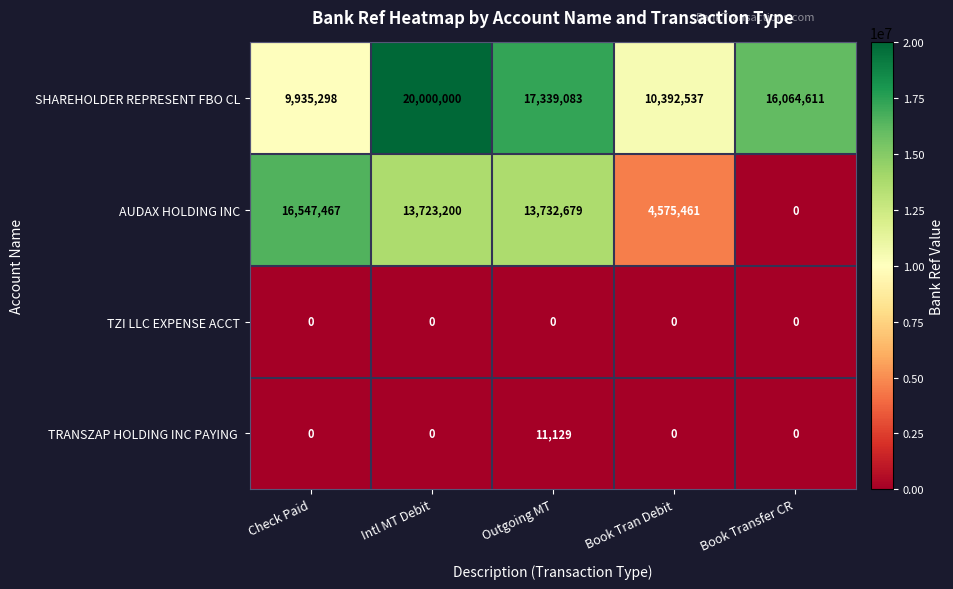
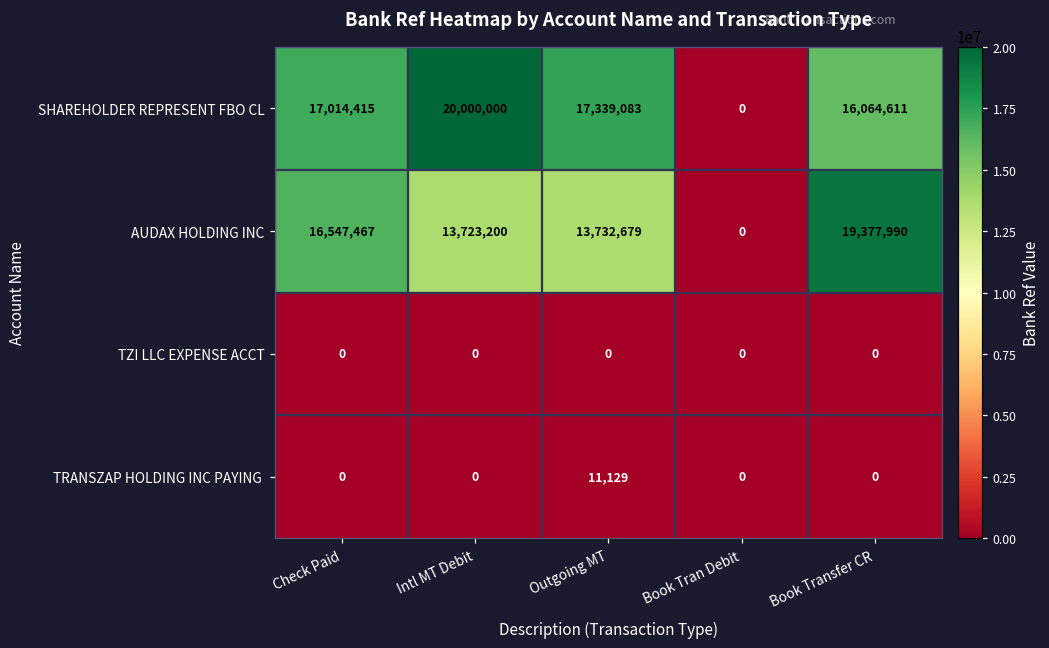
SHAREHOLDER REPRESENT FBO CL, Check Paid: 9,935,298 -> 17,014,415
SHAREHOLDER REPRESENT FBO CL, Book Tran Debit: 10,392,537 -> 0
AUDAX HOLDING INC, Book Tran Debit: 4,575,461 -> 0
AUDAX HOLDING INC, Book Transfer CR: 0 -> 19,377,990
